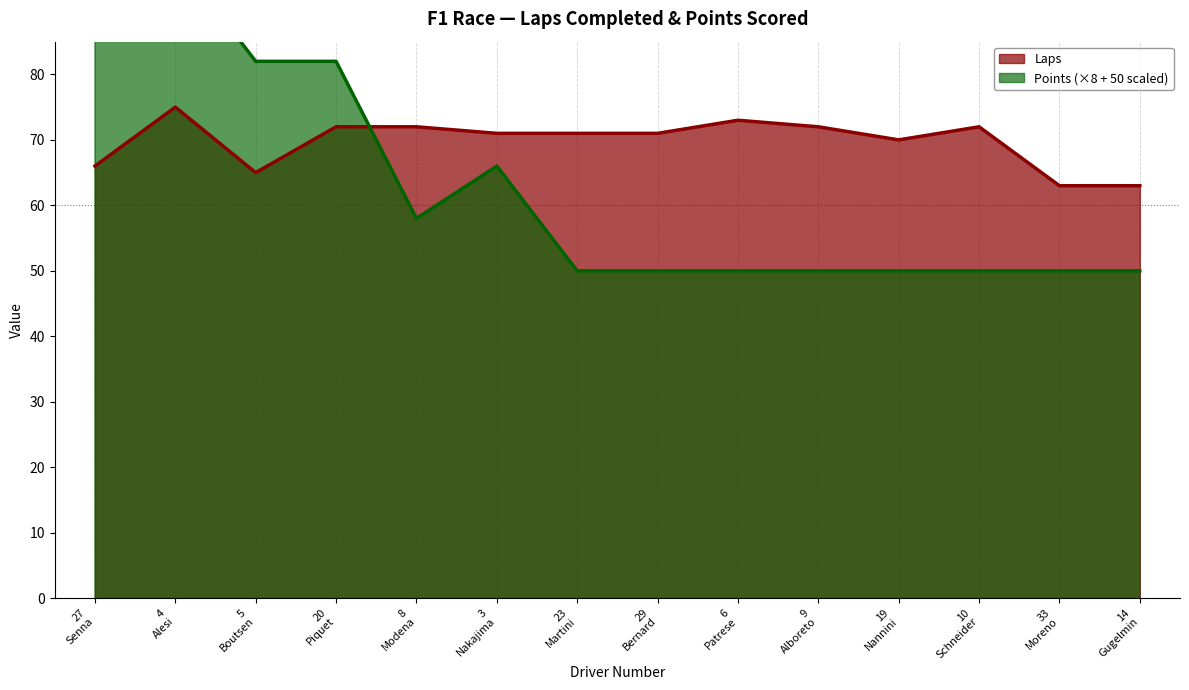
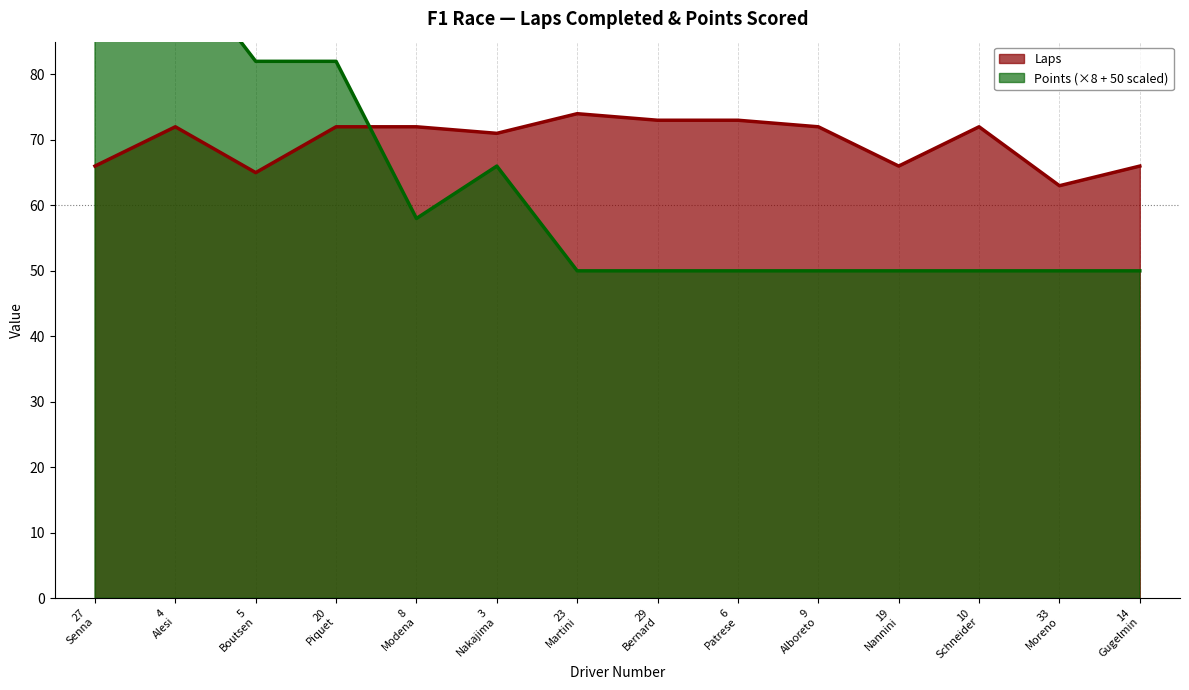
Laps, 4 Alesi: 75 -> 72
Laps, 23 Martini: 71 -> 74
Laps, 29 Bernard: 71 -> 73
Laps, 19 Nannini: 70 -> 66
Laps, 14 Gugelmin: 63 -> 66
